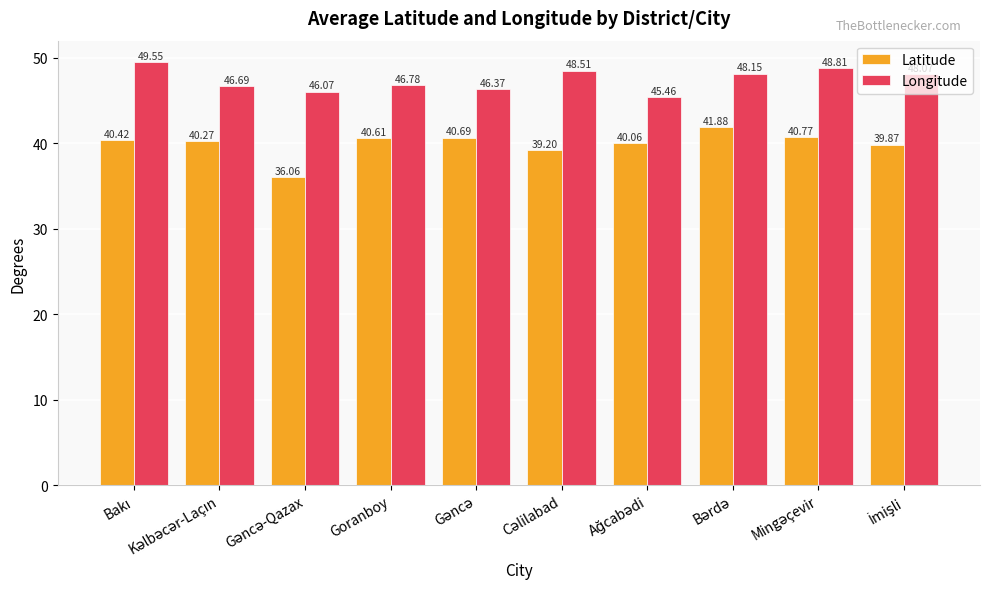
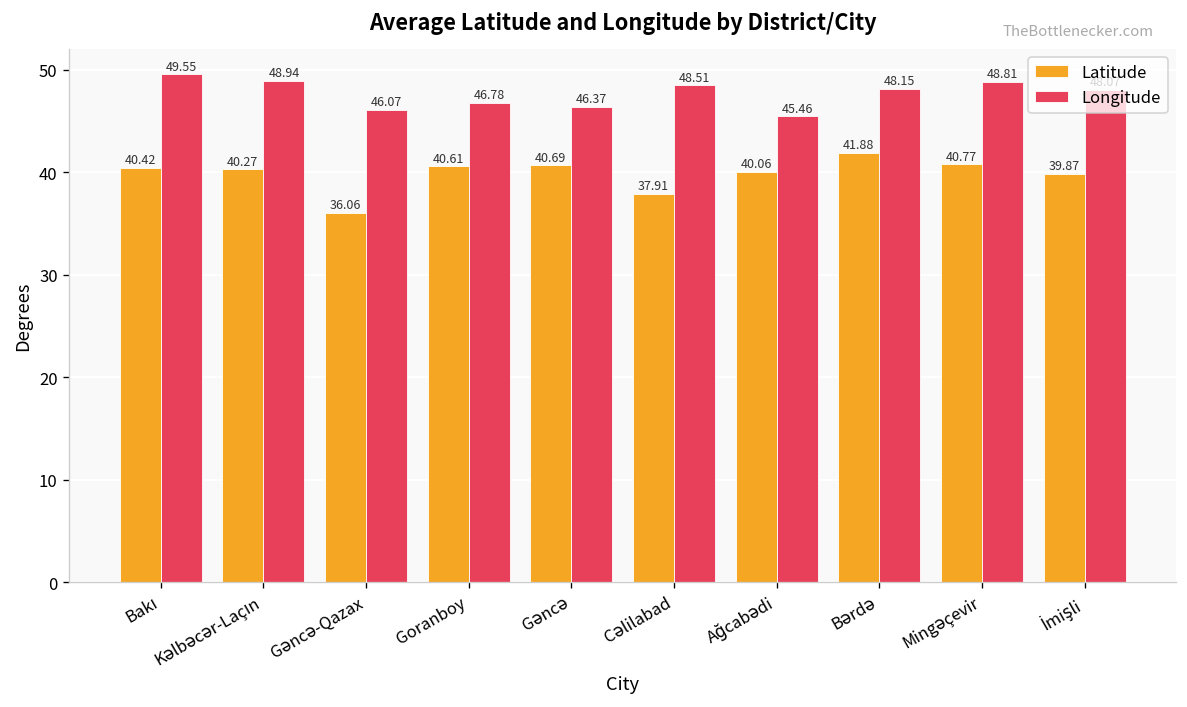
Longitude, Kəlbəcər-Laçın: 46.69 -> 48.94
Latitude, Cəlilabad: 39.20 -> 37.91
